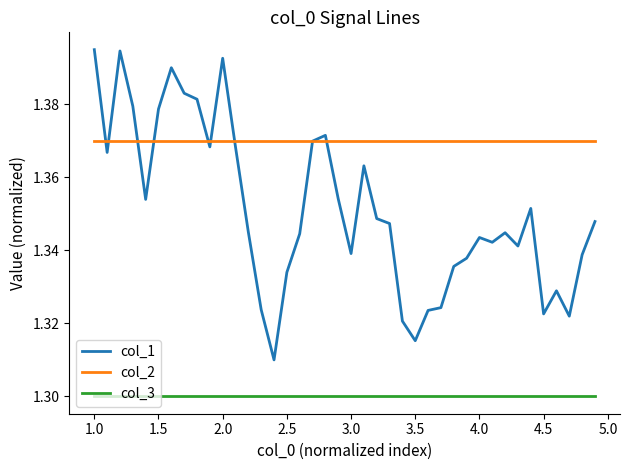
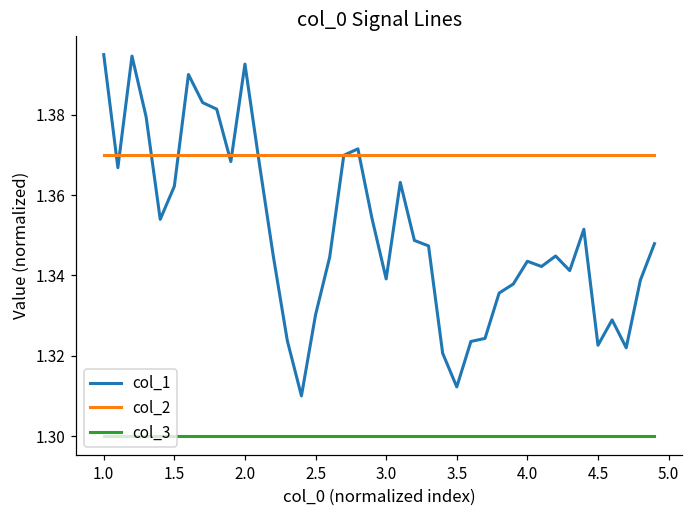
col_1, 1.5: 1.379 -> 1.362
col_1, 2.5: 1.334 -> 1.330
col_1, 3.5: 1.315 -> 1.312
